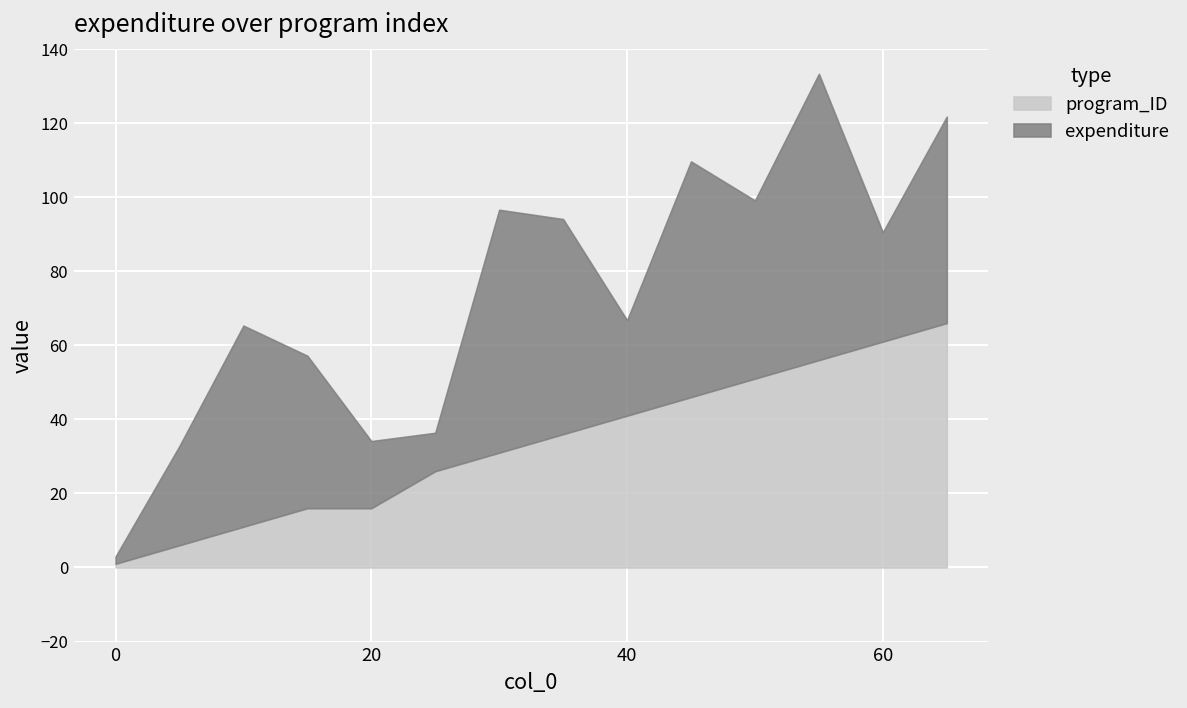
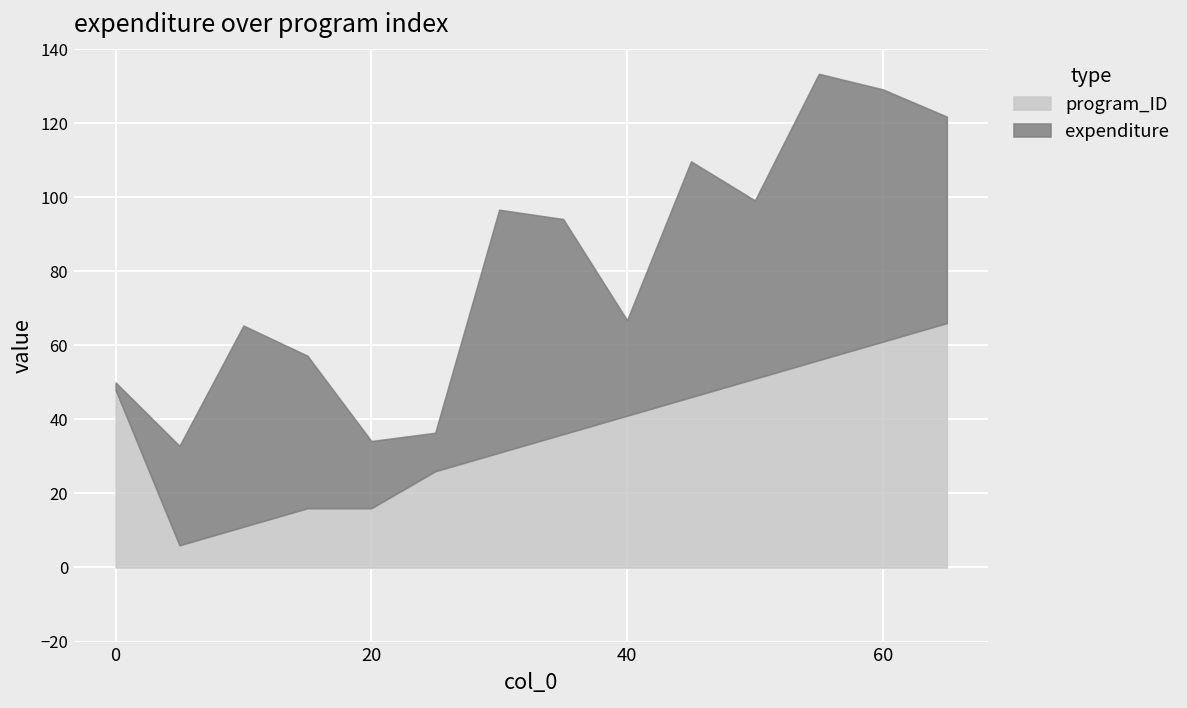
program_ID, 0: 1 -> 48
expenditure, 60: 30 -> 68
